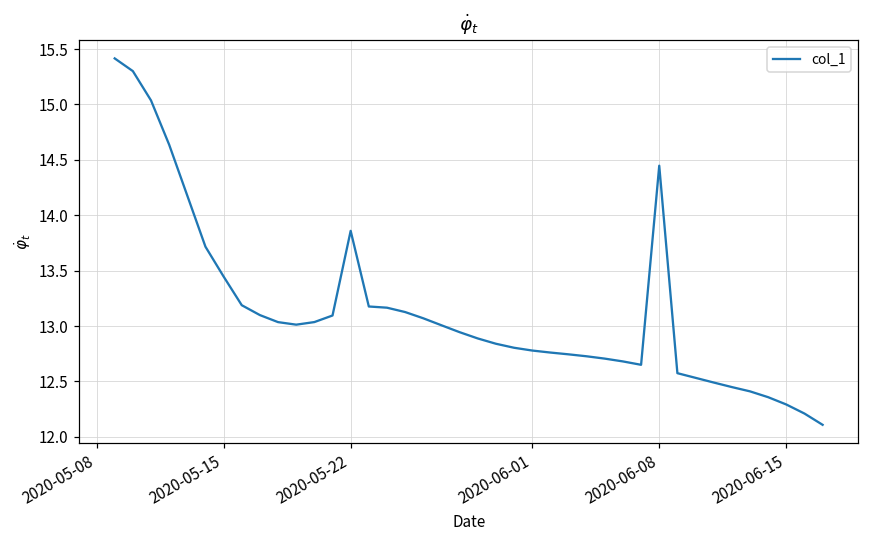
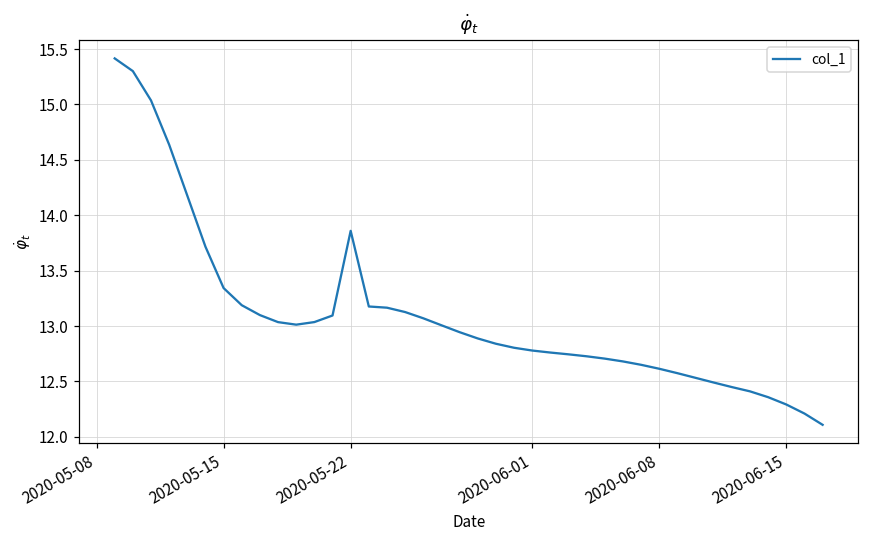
2020-05-15: 13.45 -> 13.34
2020-06-08: 14.45 -> 12.61
